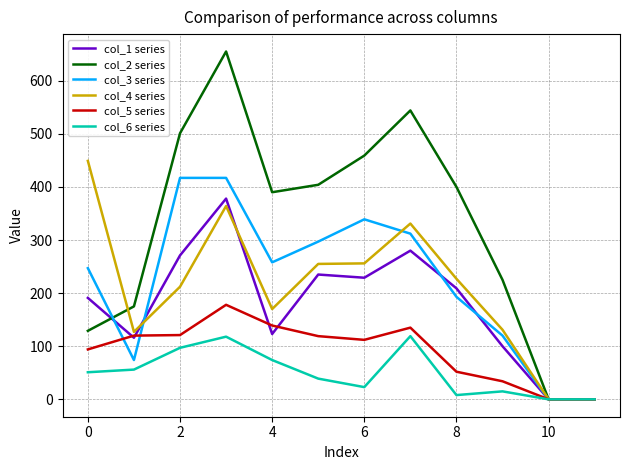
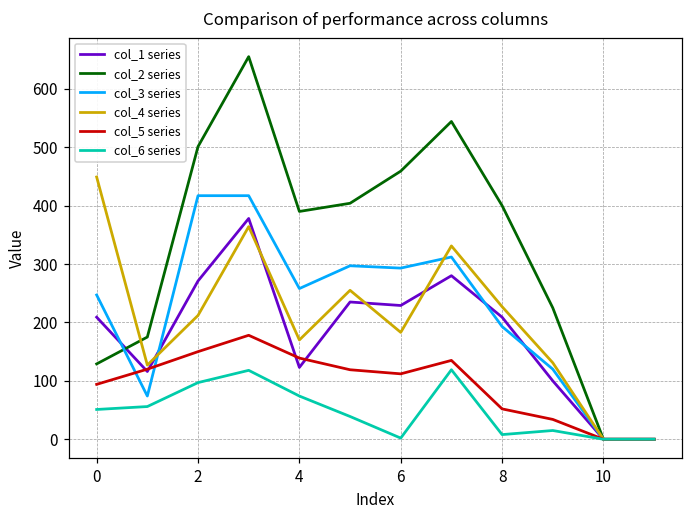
col_1 series, 0: 190 -> 210
col_5 series, 2: 120 -> 150
col_3 series, 6: 340 -> 290
col_4 series, 6: 260 -> 180
col_6 series, 6: 20 -> 0
